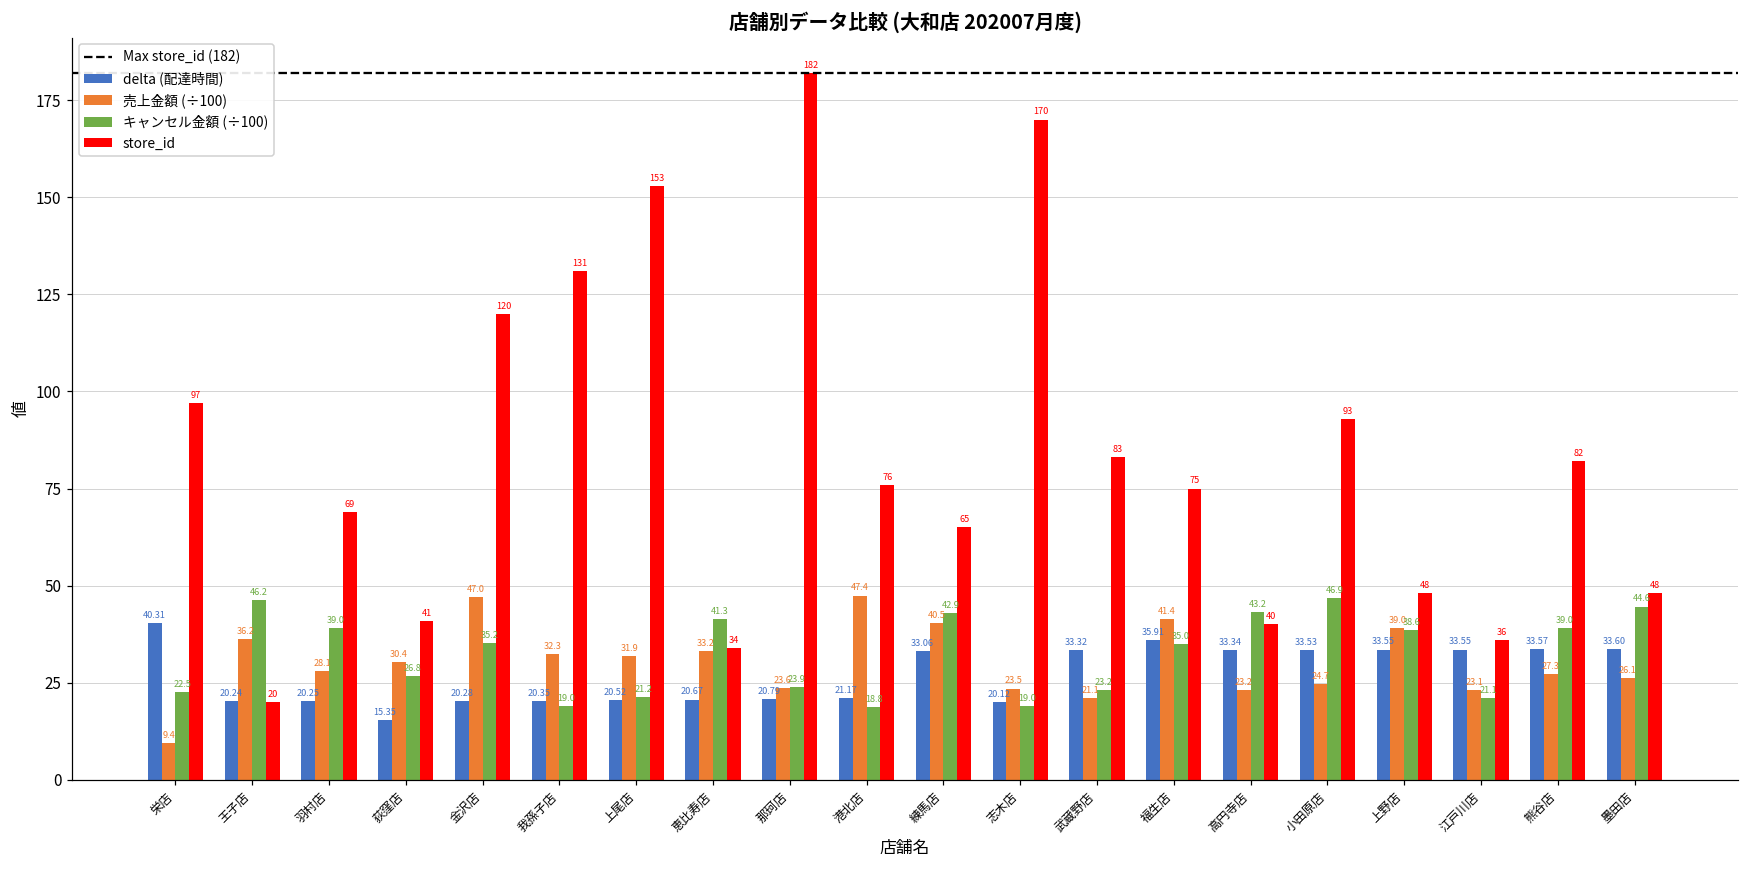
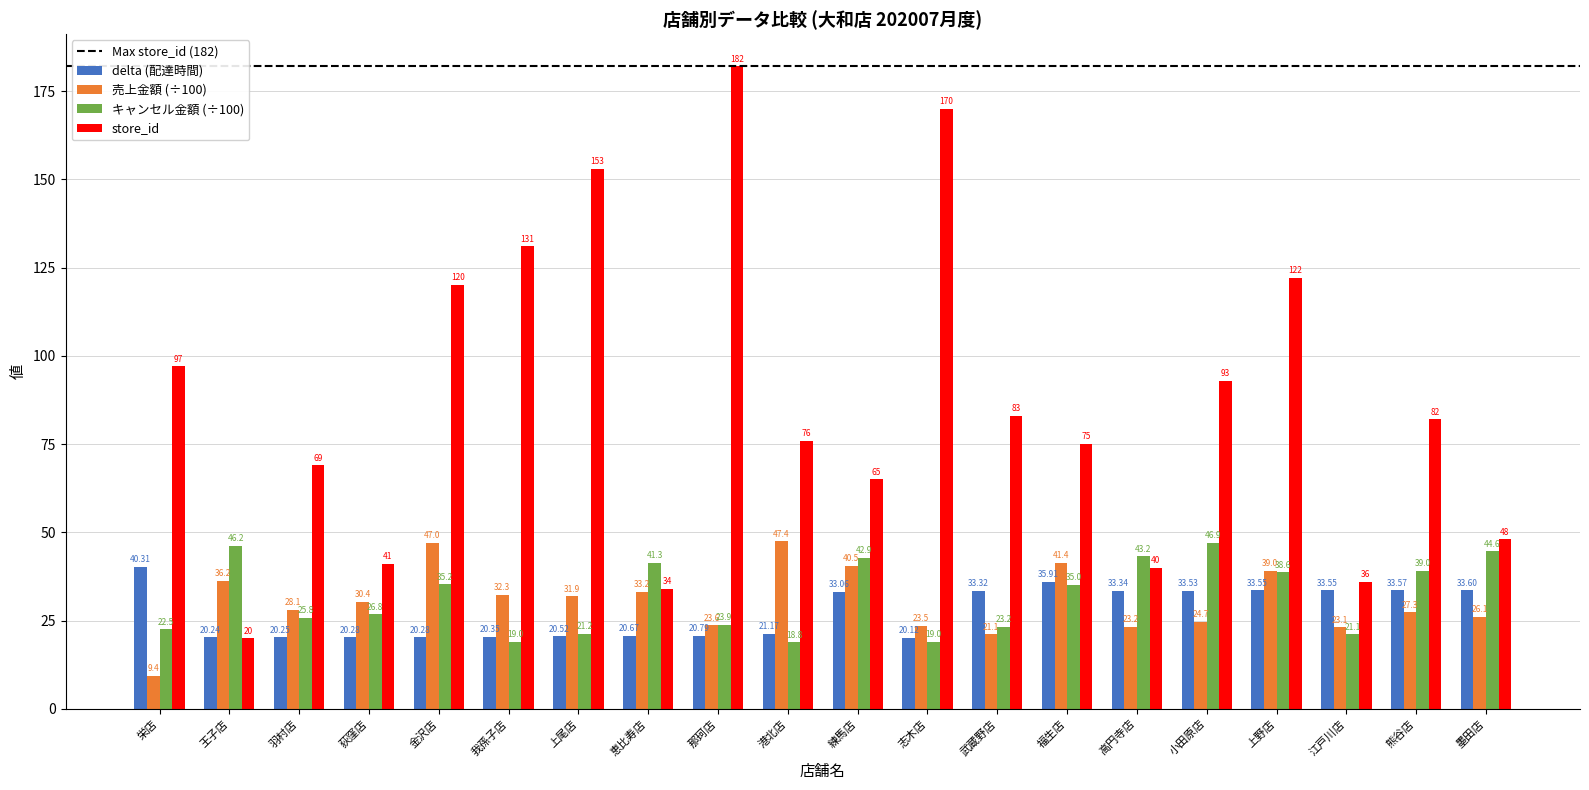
キャンセル金額 (÷100), 羽村店: 39.0 -> 25.8
delta (配達時間), 荻窪店: 15.35 -> 20.28
store_id, 上野店: 48 -> 122
